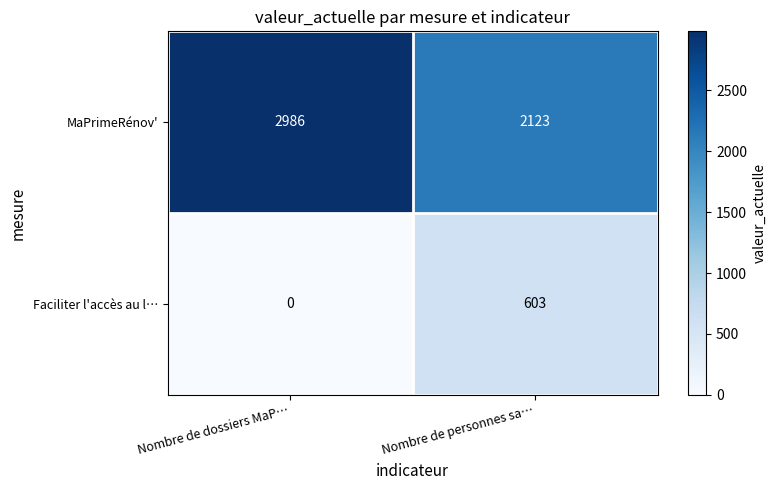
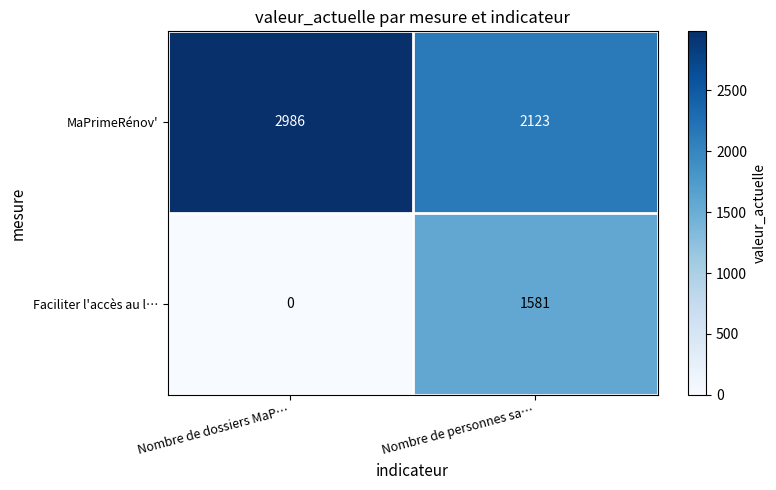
Faciliter l'accès au l…, Nombre de personnes sa…: 603 -> 1581
